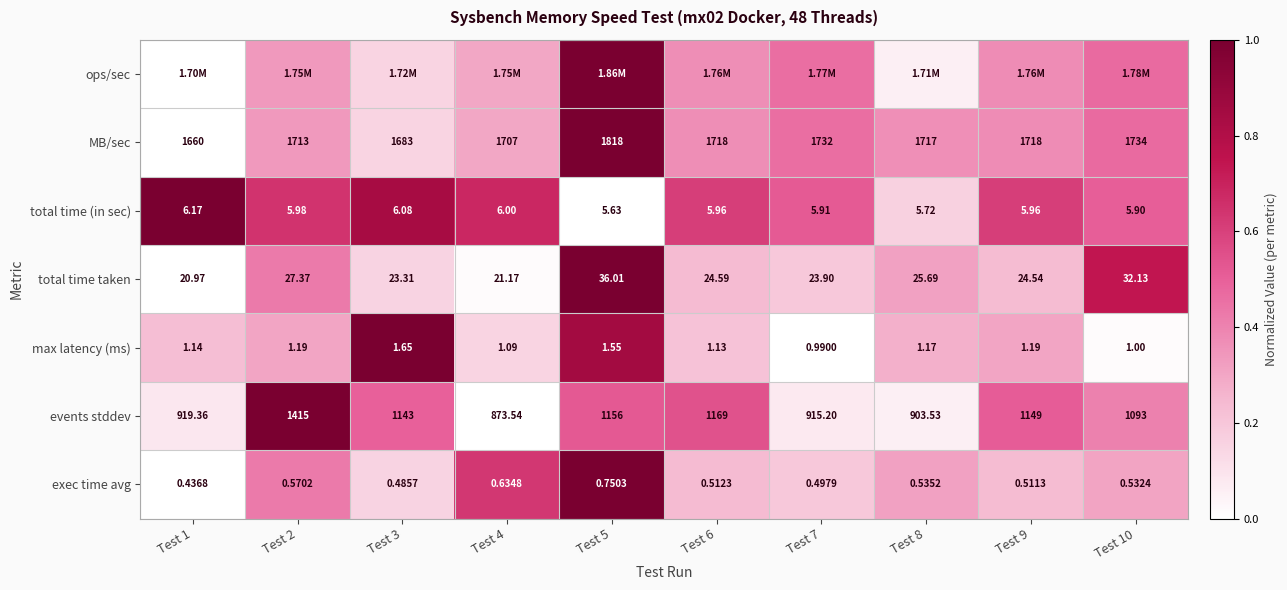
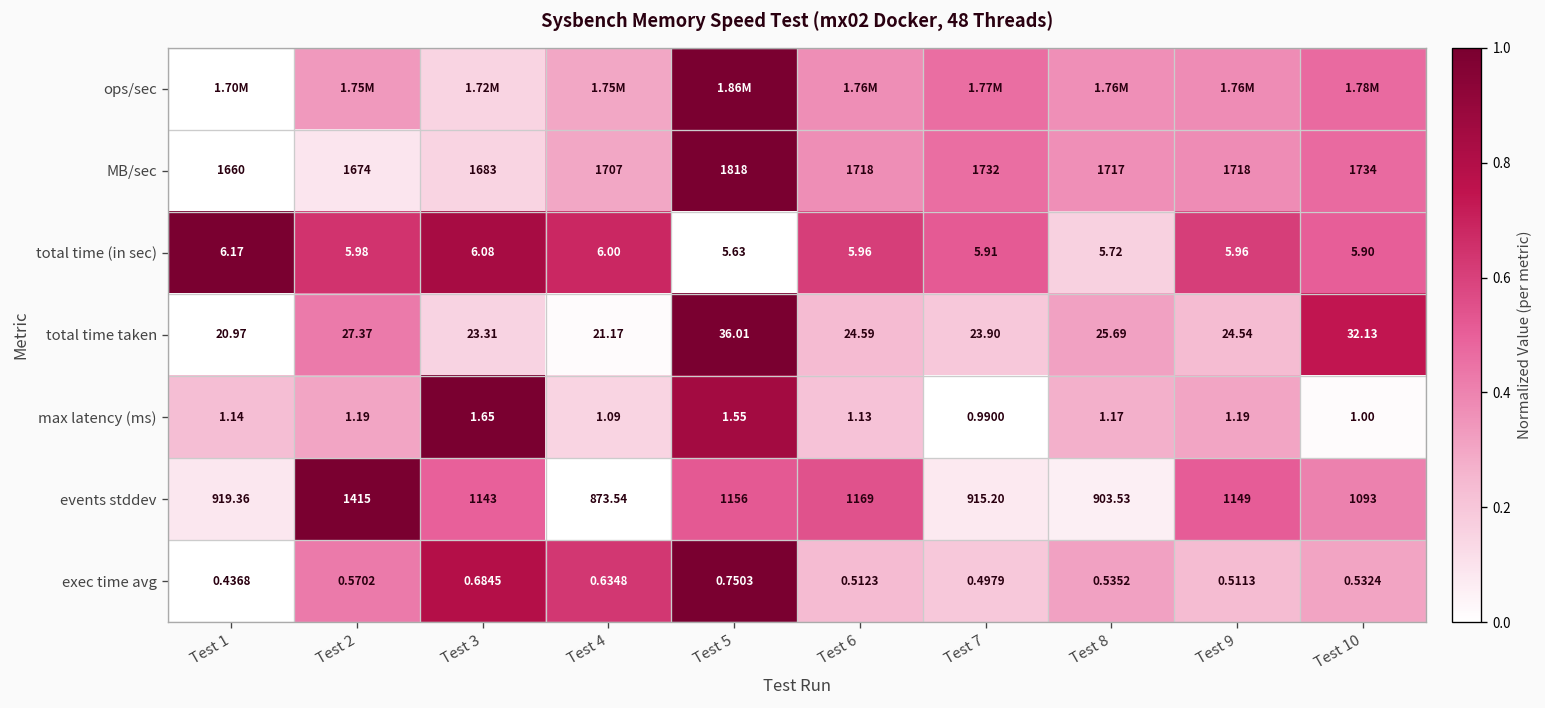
ops/sec, Test 8: 1.71M -> 1.76M
MB/sec, Test 2: 1713 -> 1674
exec time avg, Test 3: 0.4857 -> 0.6845
